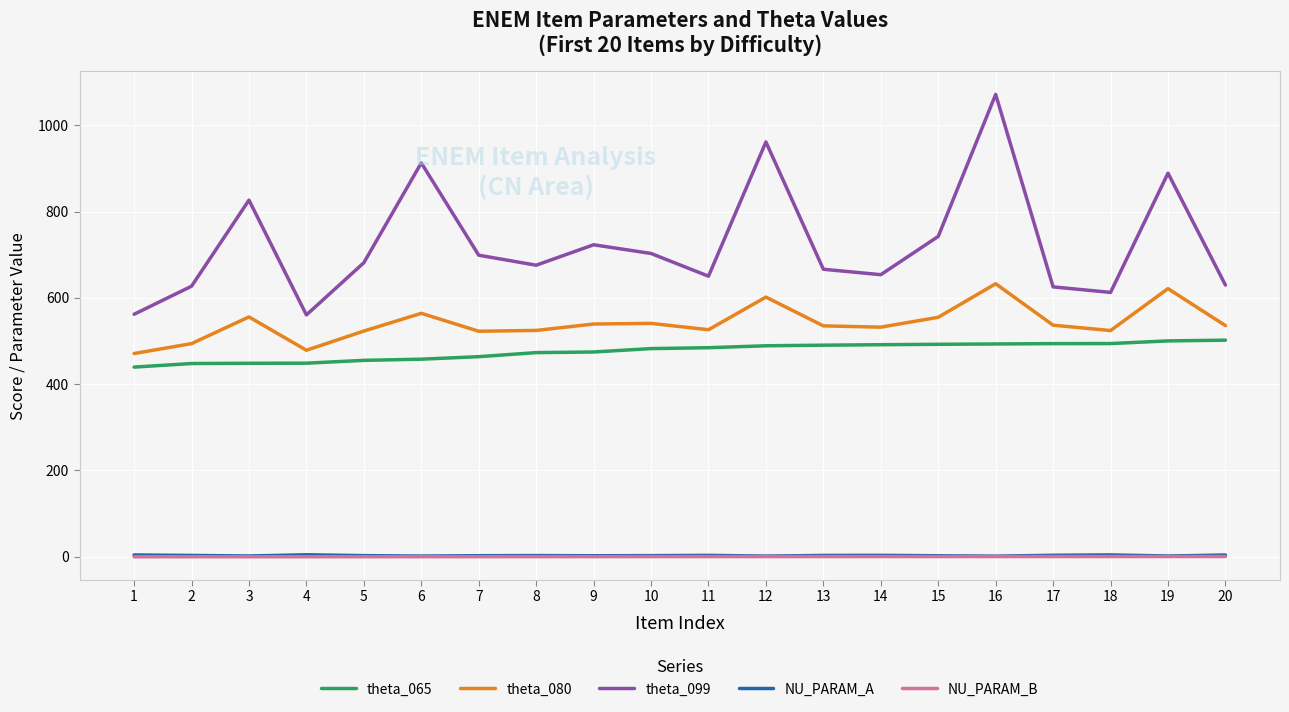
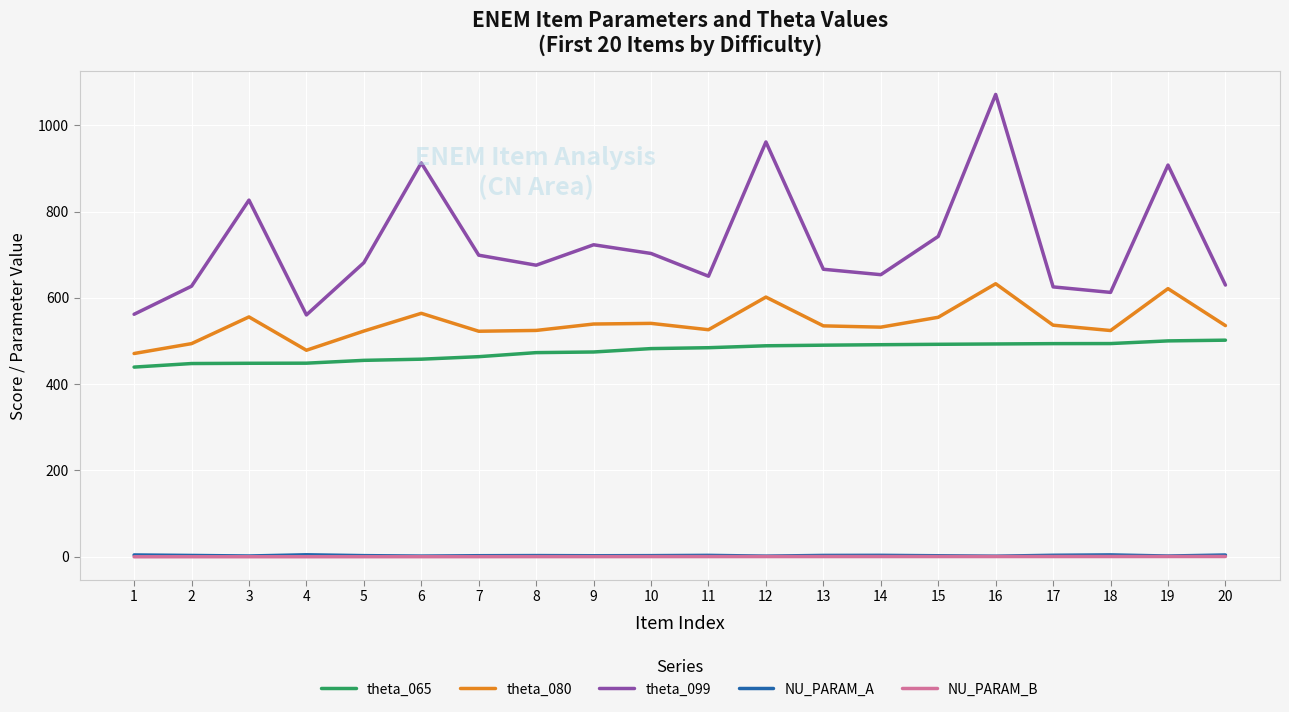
theta_099, 19: 890 -> 910
